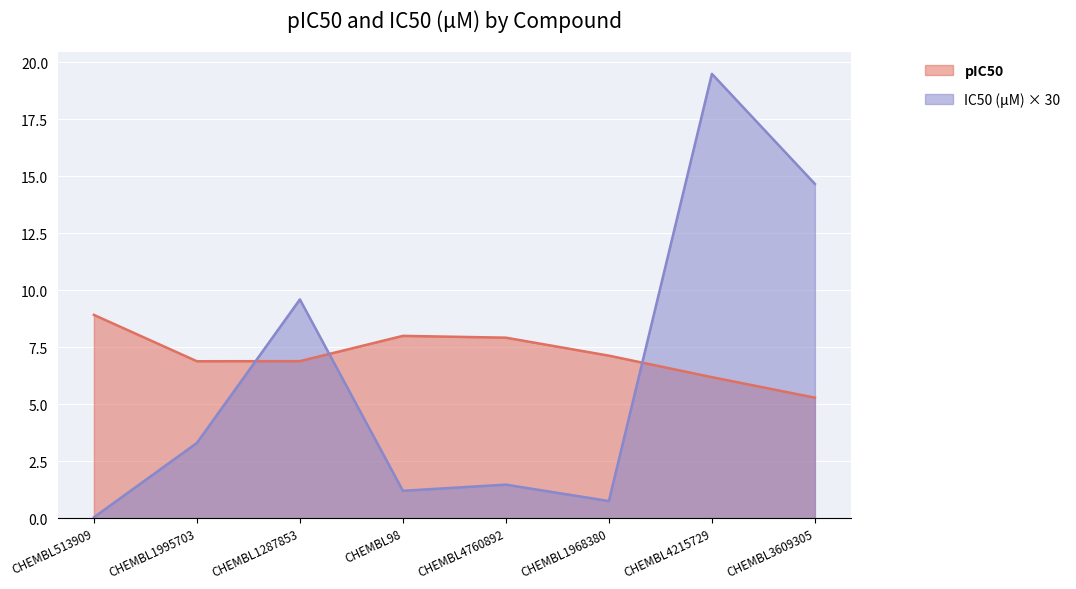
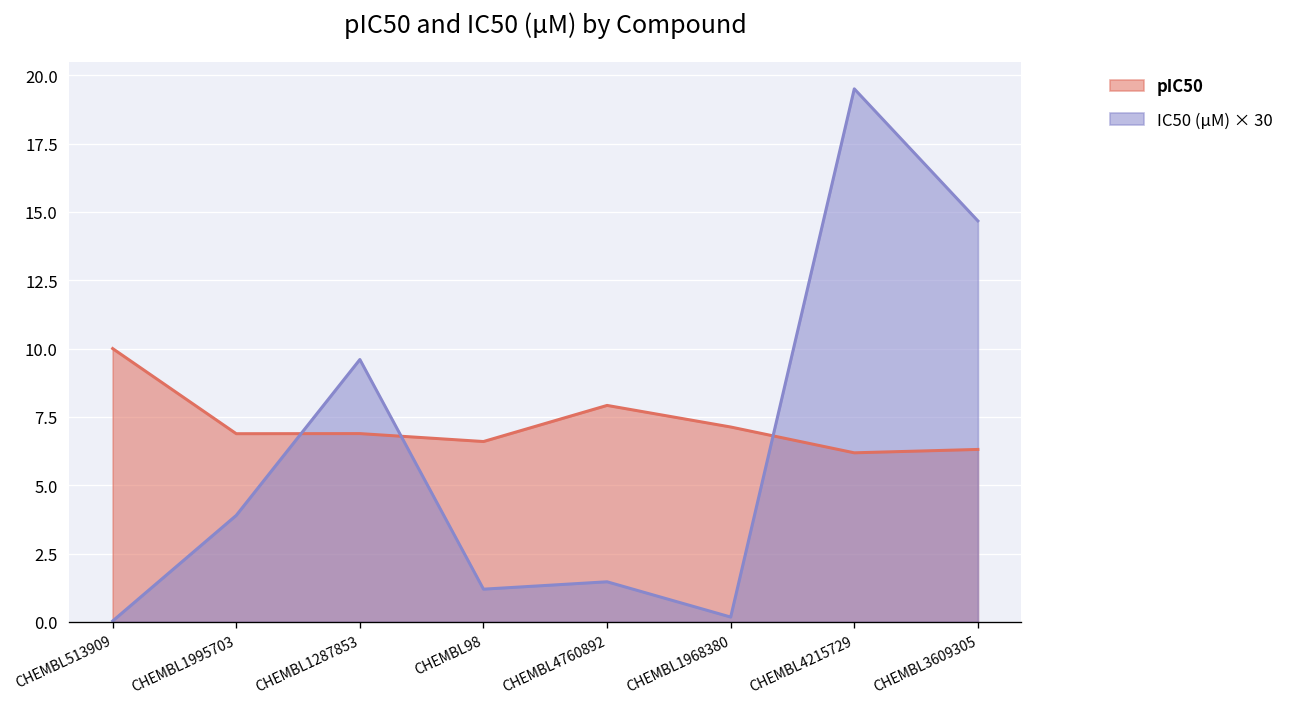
pIC50, CHEMBL513909: 8.9 -> 10.0
IC50 (μM) × 30, CHEMBL1995703: 3.3 -> 3.9
pIC50, CHEMBL98: 8.0 -> 6.6
IC50 (μM) × 30, CHEMBL1968380: 0.8 -> 0.2
pIC50, CHEMBL3609305: 5.3 -> 6.3
